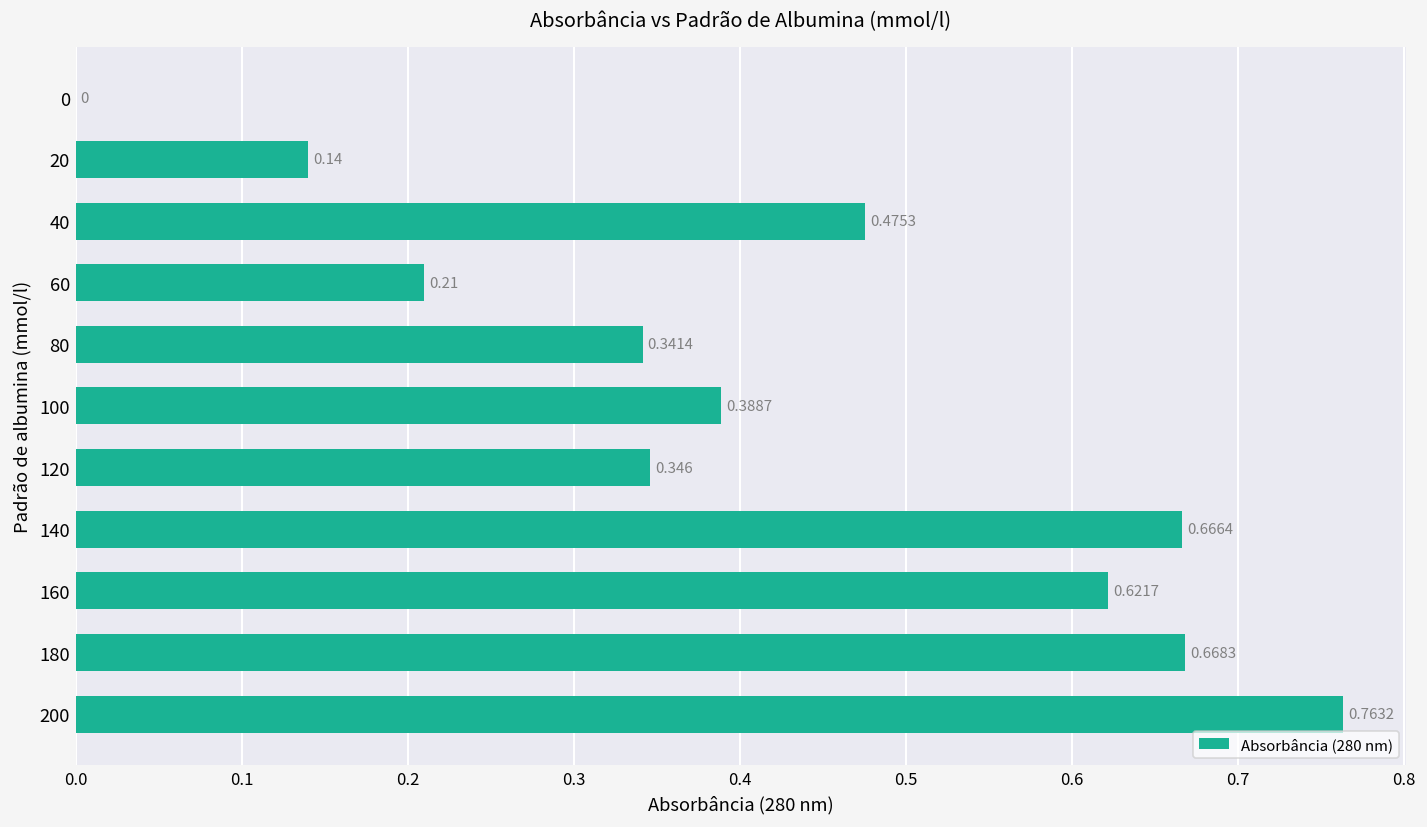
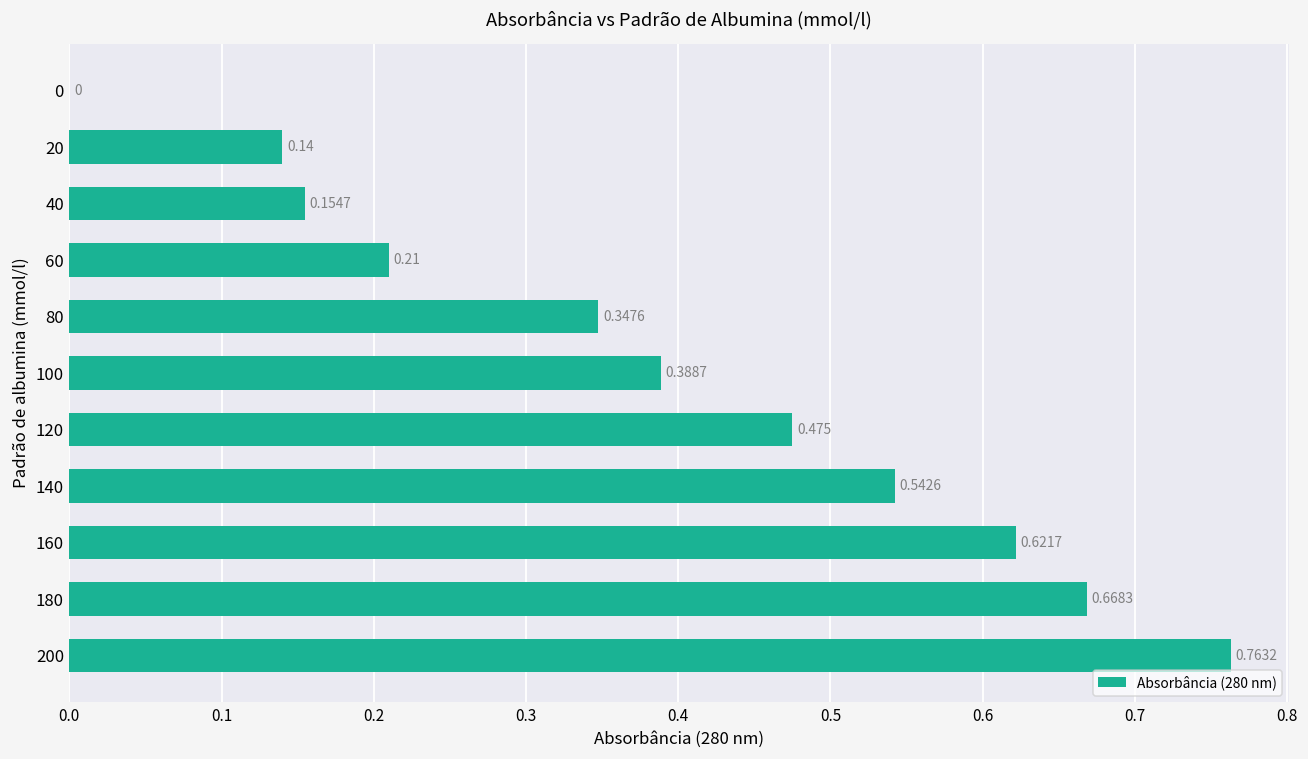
40: 0.4753 -> 0.1547
80: 0.3414 -> 0.3476
120: 0.346 -> 0.475
140: 0.6664 -> 0.5426
